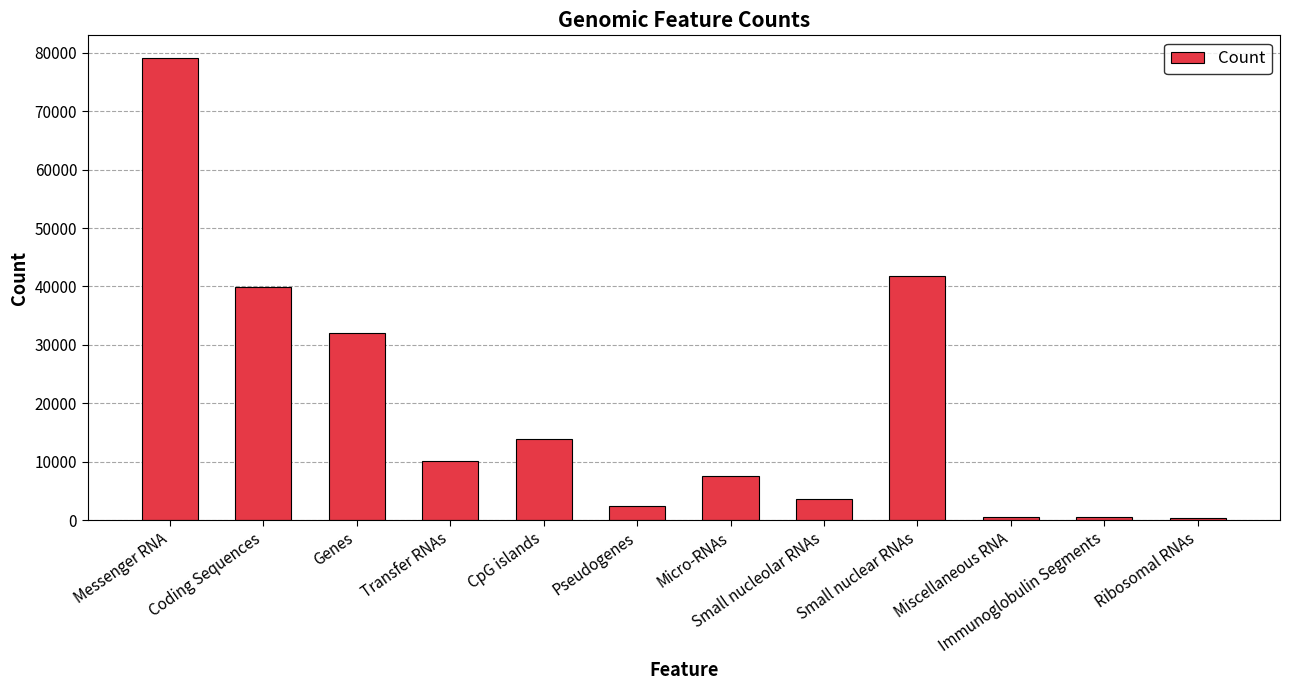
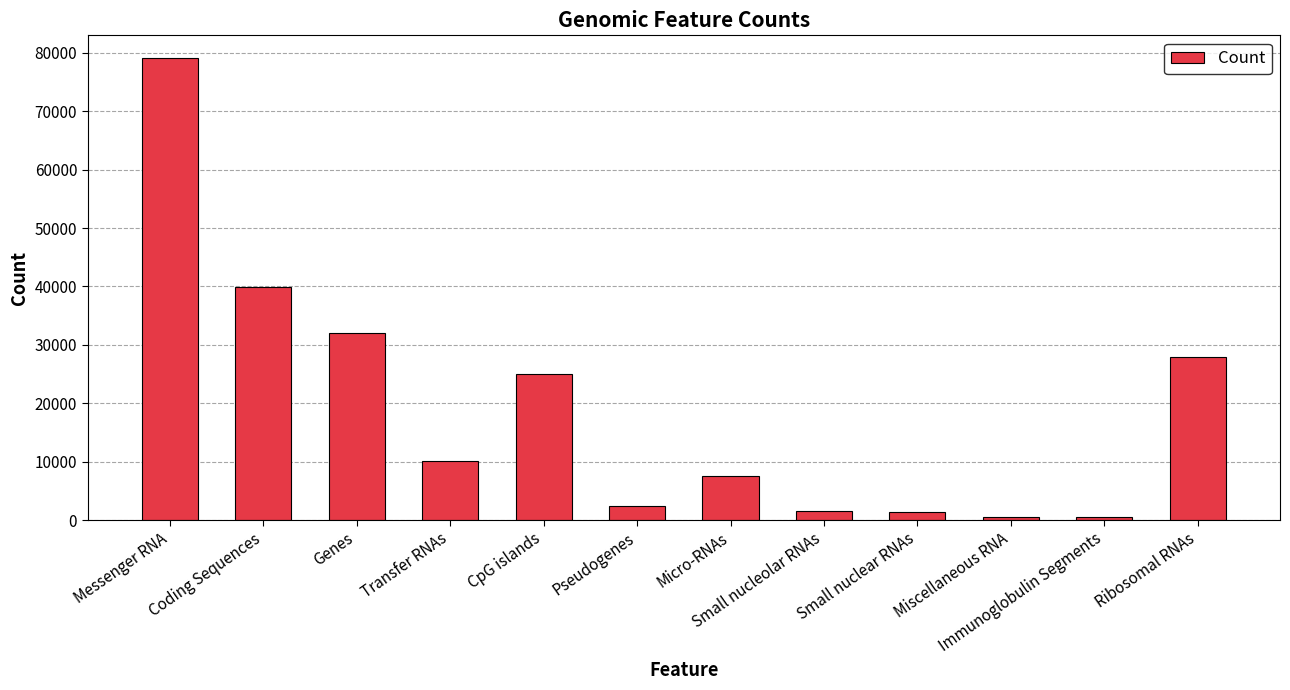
CpG islands: 14000 -> 25000
Small nucleolar RNAs: 4000 -> 2000
Small nuclear RNAs: 42000 -> 1000
Ribosomal RNAs: 0 -> 28000
